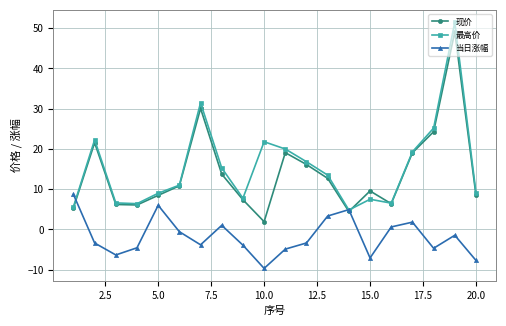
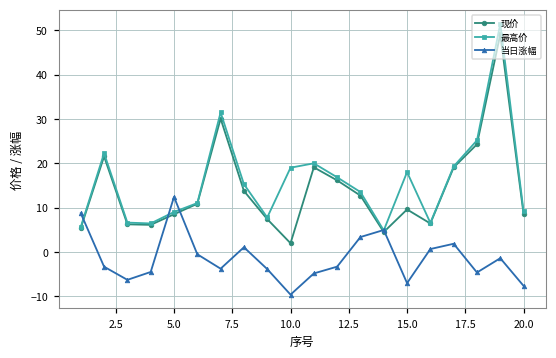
当日涨幅, 5.0: 6 -> 12
最高价, 10.0: 22 -> 19
最高价, 15.0: 8 -> 18
